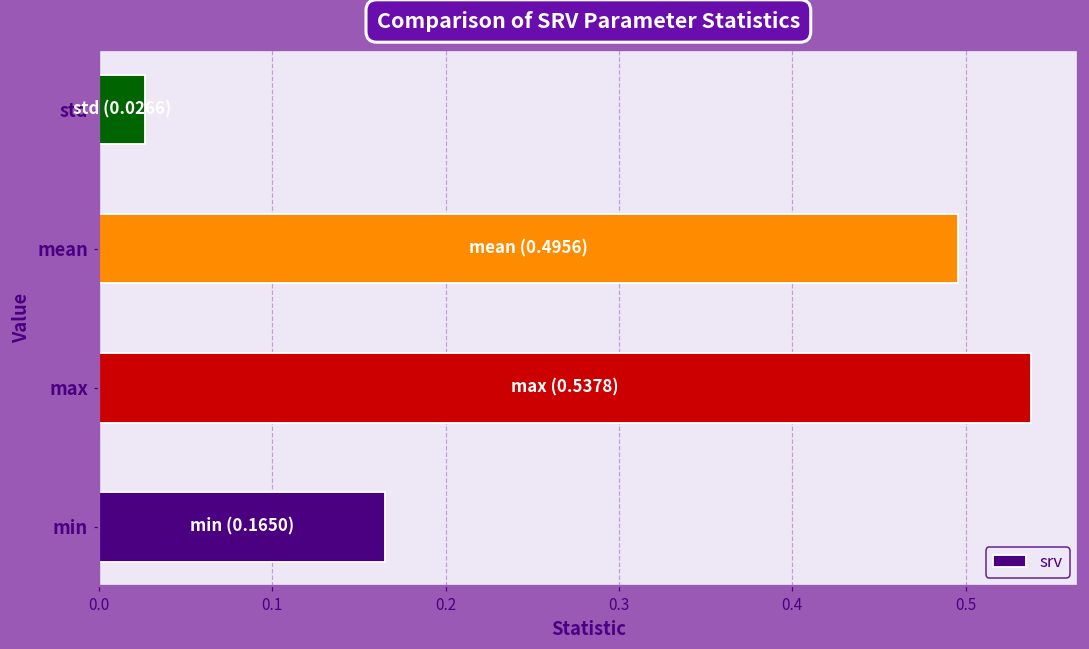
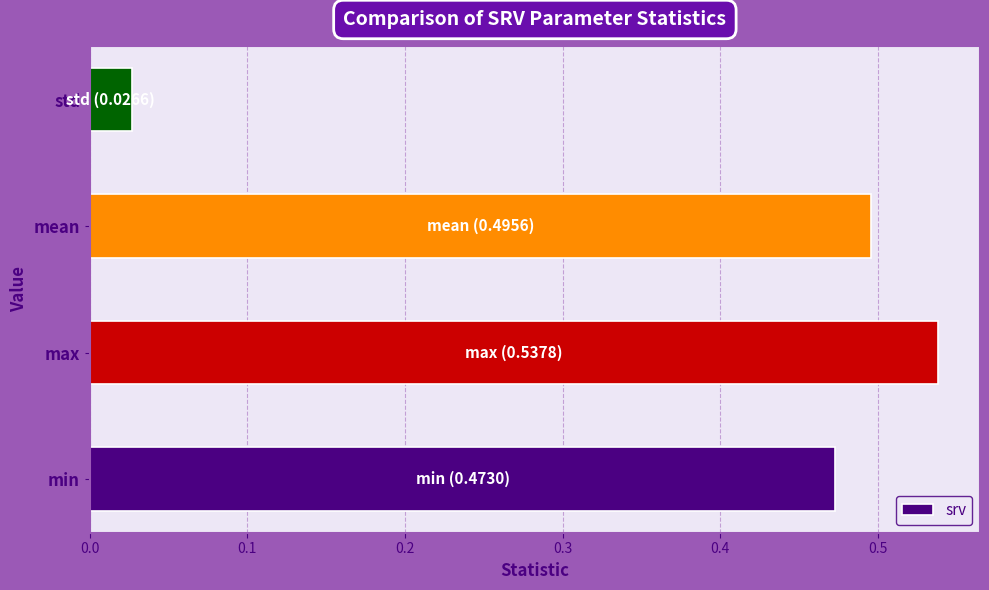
min: (0.1650) -> (0.4730)
